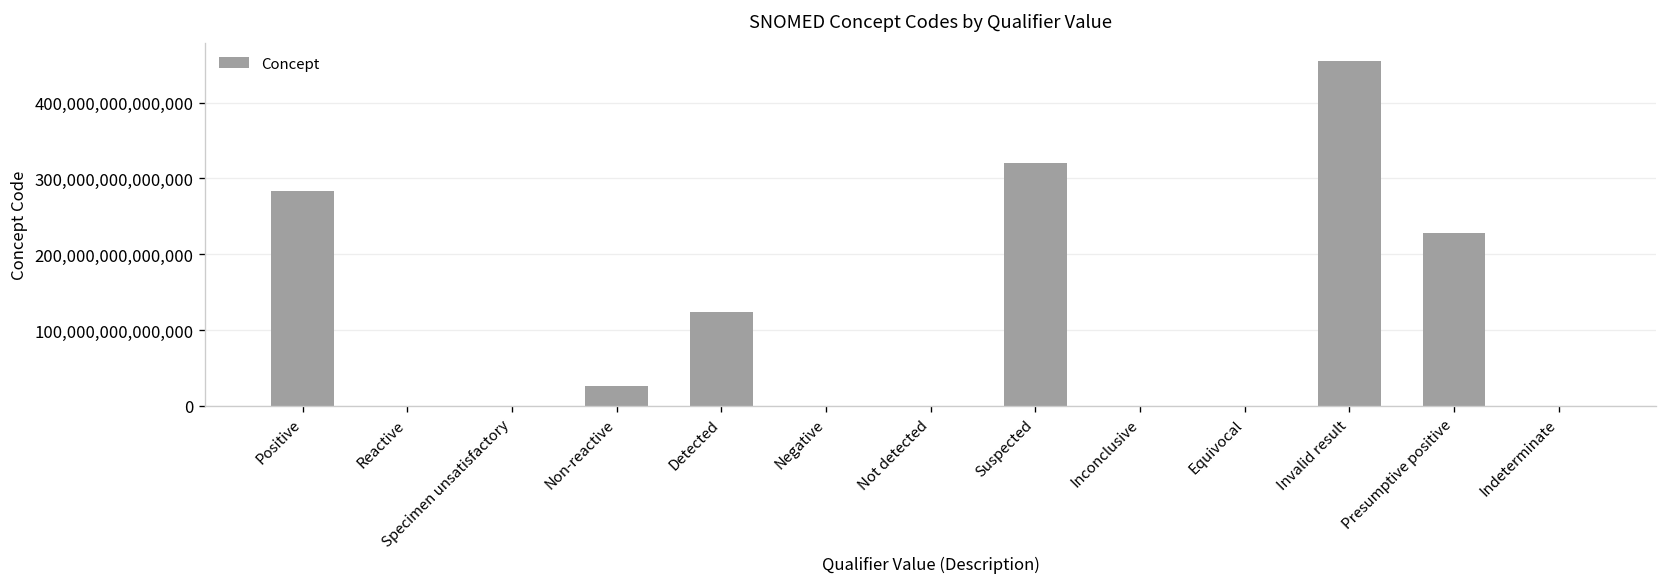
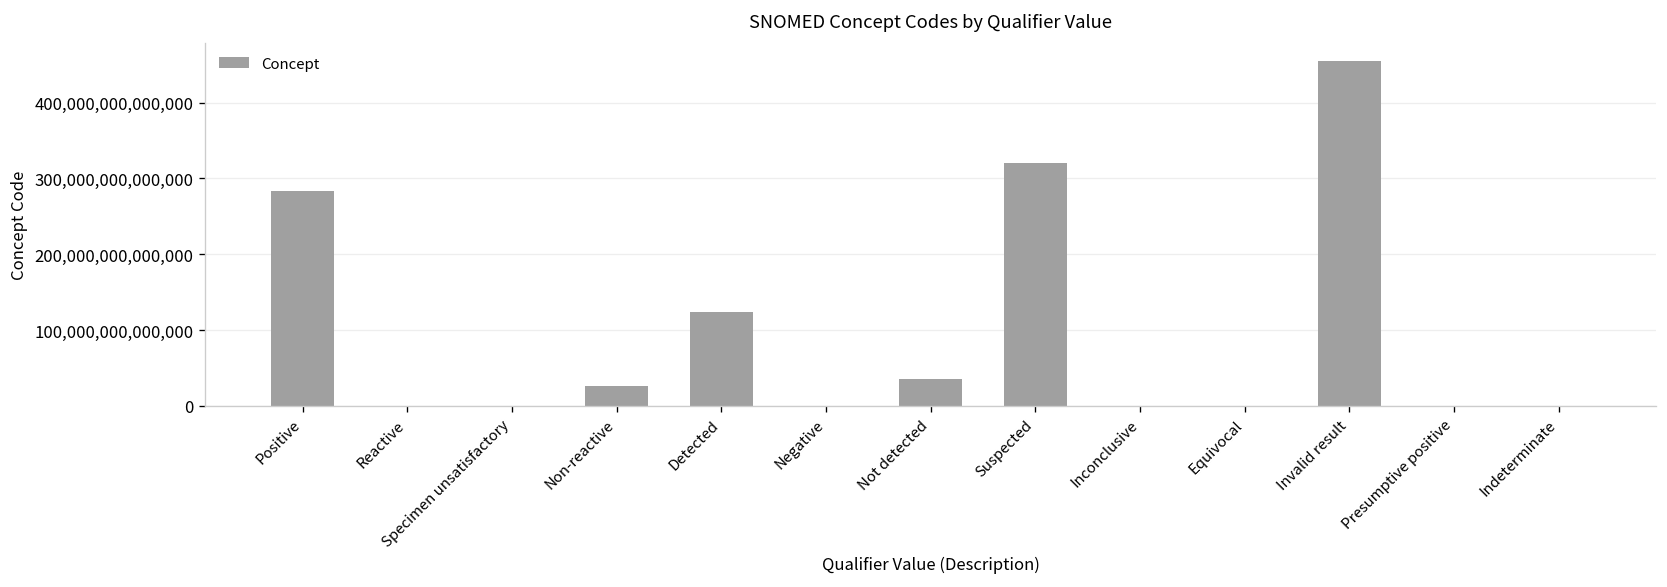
Not detected: 0 -> 40,000,000,000,000
Presumptive positive: 230,000,000,000,000 -> 0
